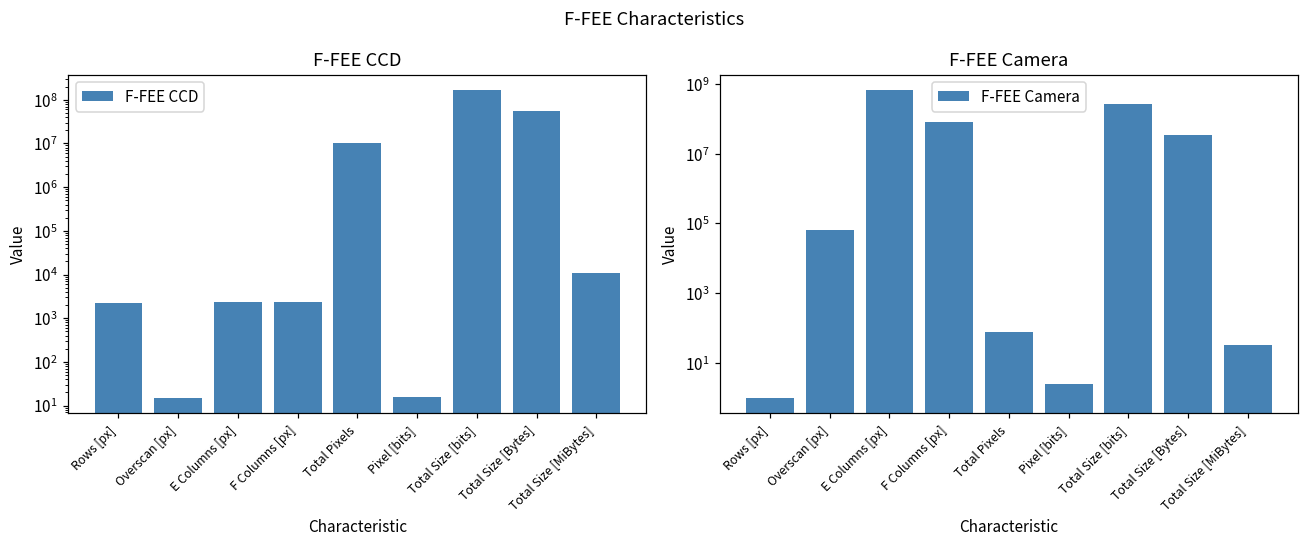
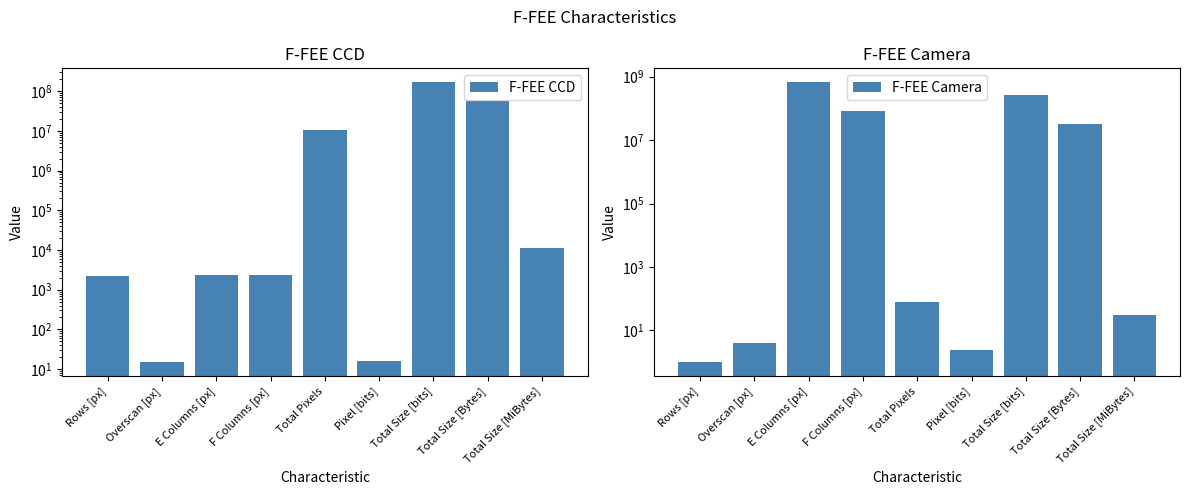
F-FEE Camera, Overscan [px]: 70000 -> 4
